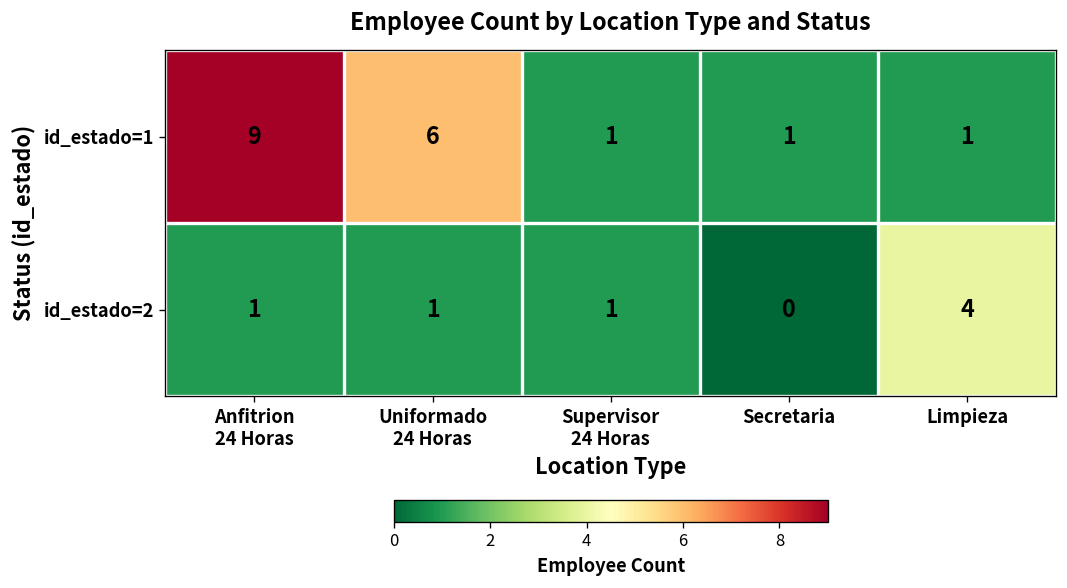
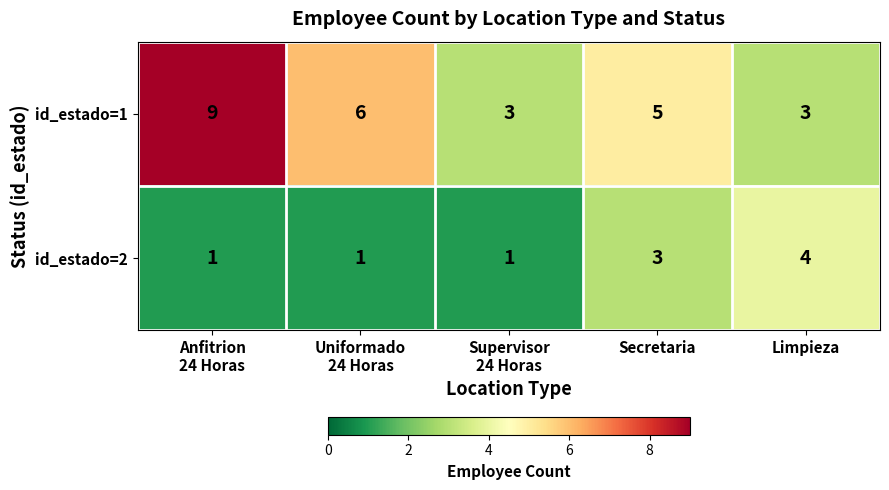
id_estado=1, Supervisor 24 Horas: 1 -> 3
id_estado=1, Secretaria: 1 -> 5
id_estado=1, Limpieza: 1 -> 3
id_estado=2, Secretaria: 0 -> 3
